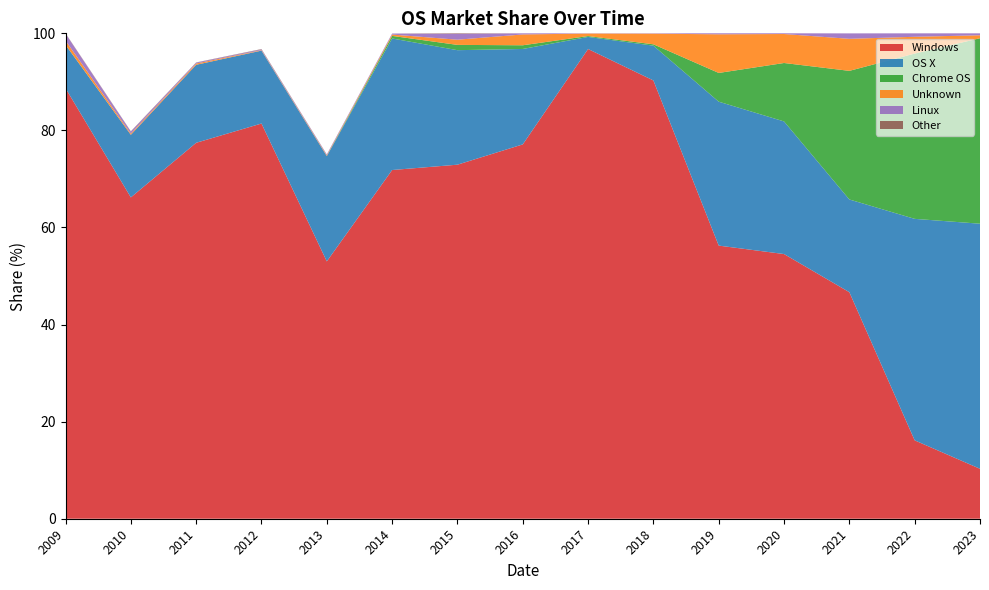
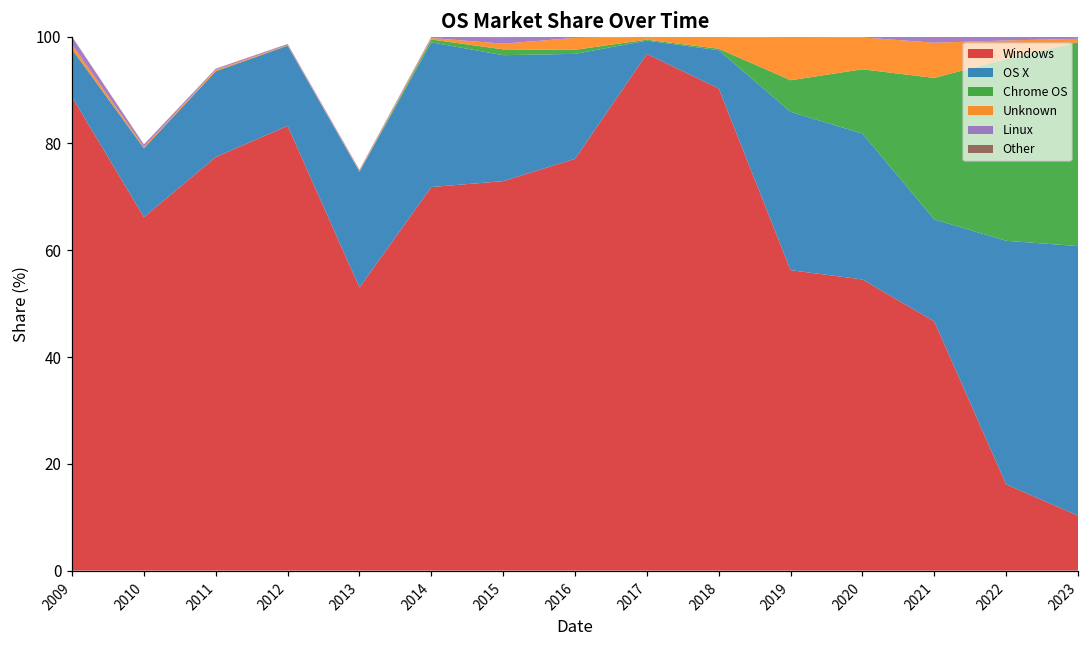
Windows, 2012: 81 -> 83
